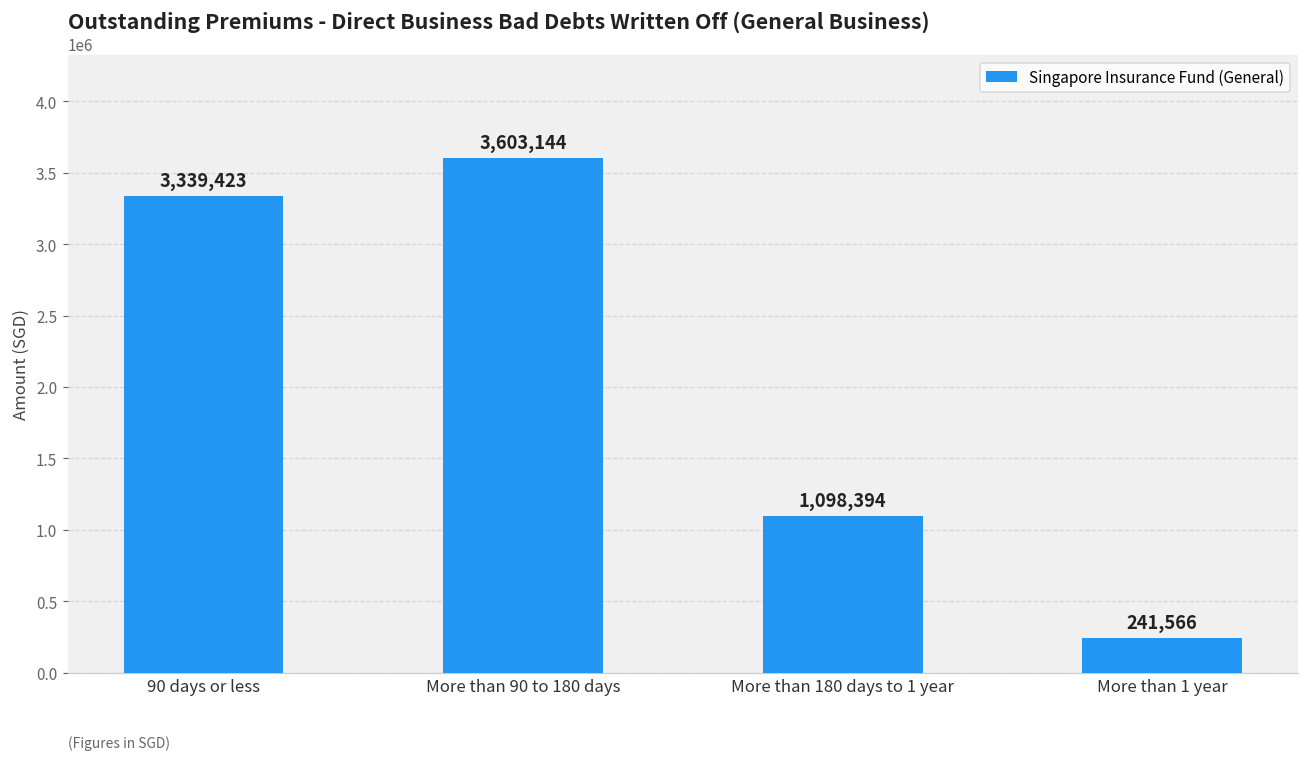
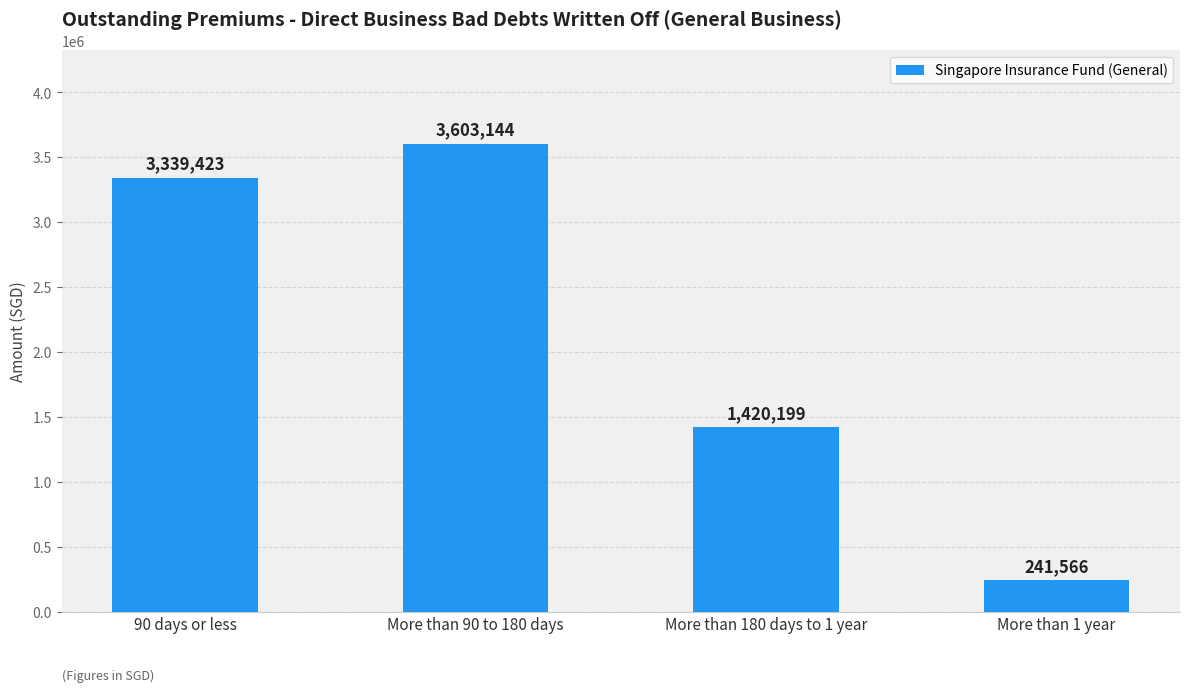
More than 180 days to 1 year: 1,098,394 -> 1,420,199
